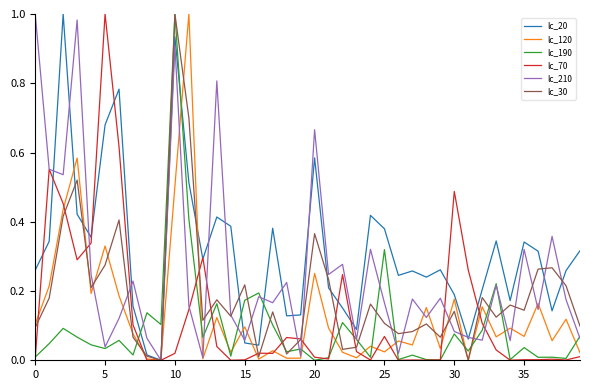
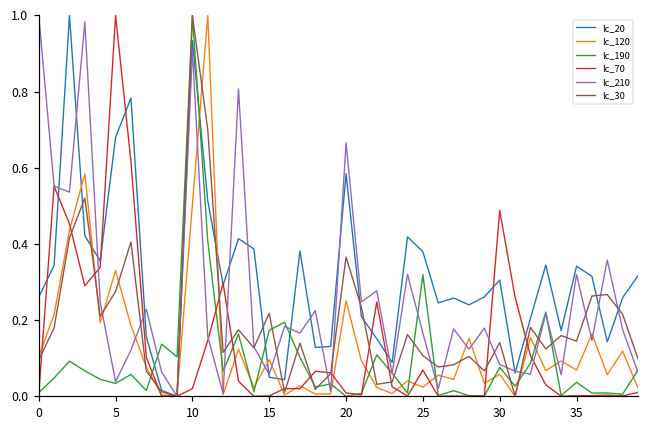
lc_20, 30: 0.19 -> 0.31
lc_120, 30: 0.18 -> 0.06
